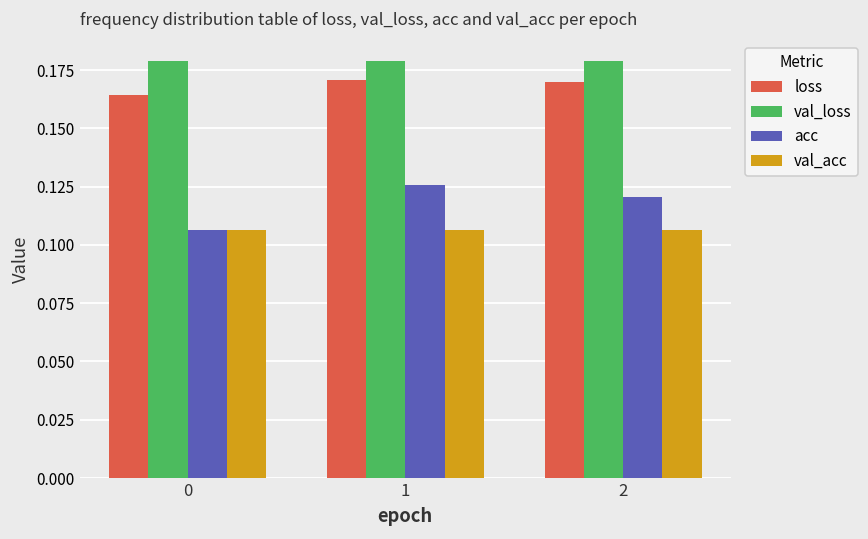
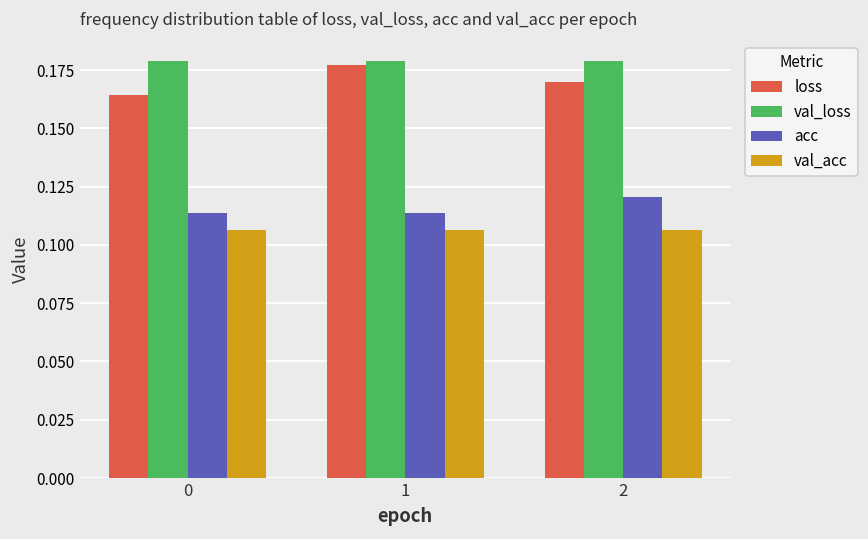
acc, 0: 0.106 -> 0.114
loss, 1: 0.171 -> 0.177
acc, 1: 0.126 -> 0.114
